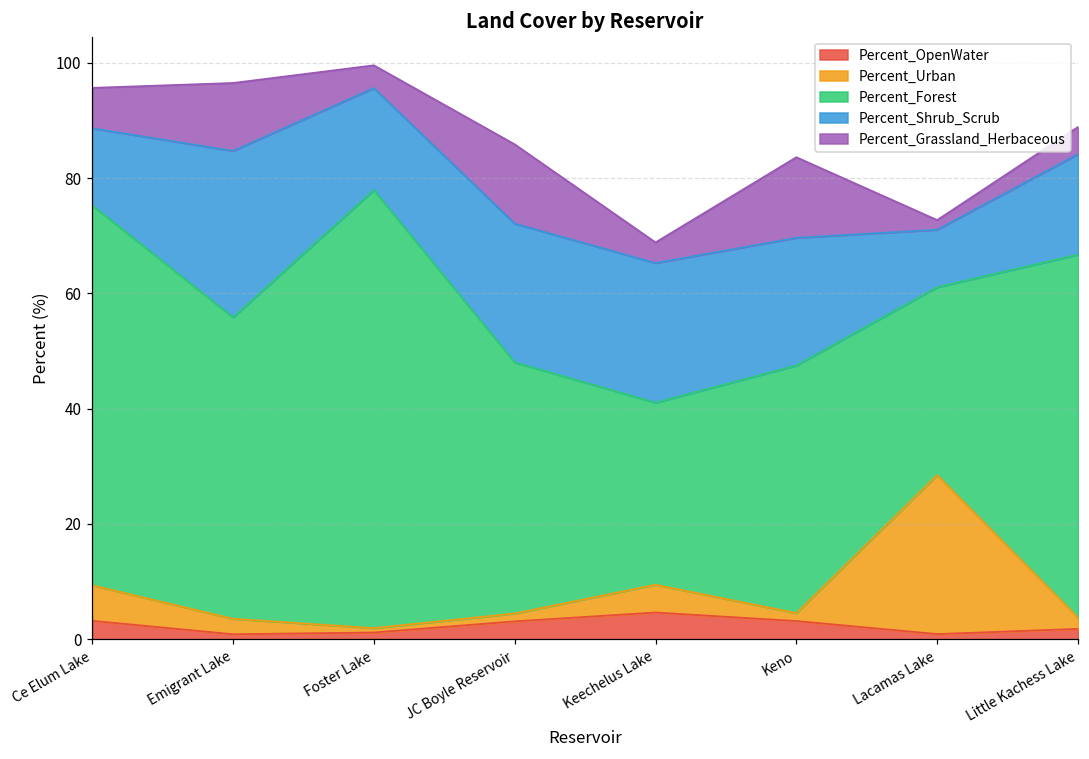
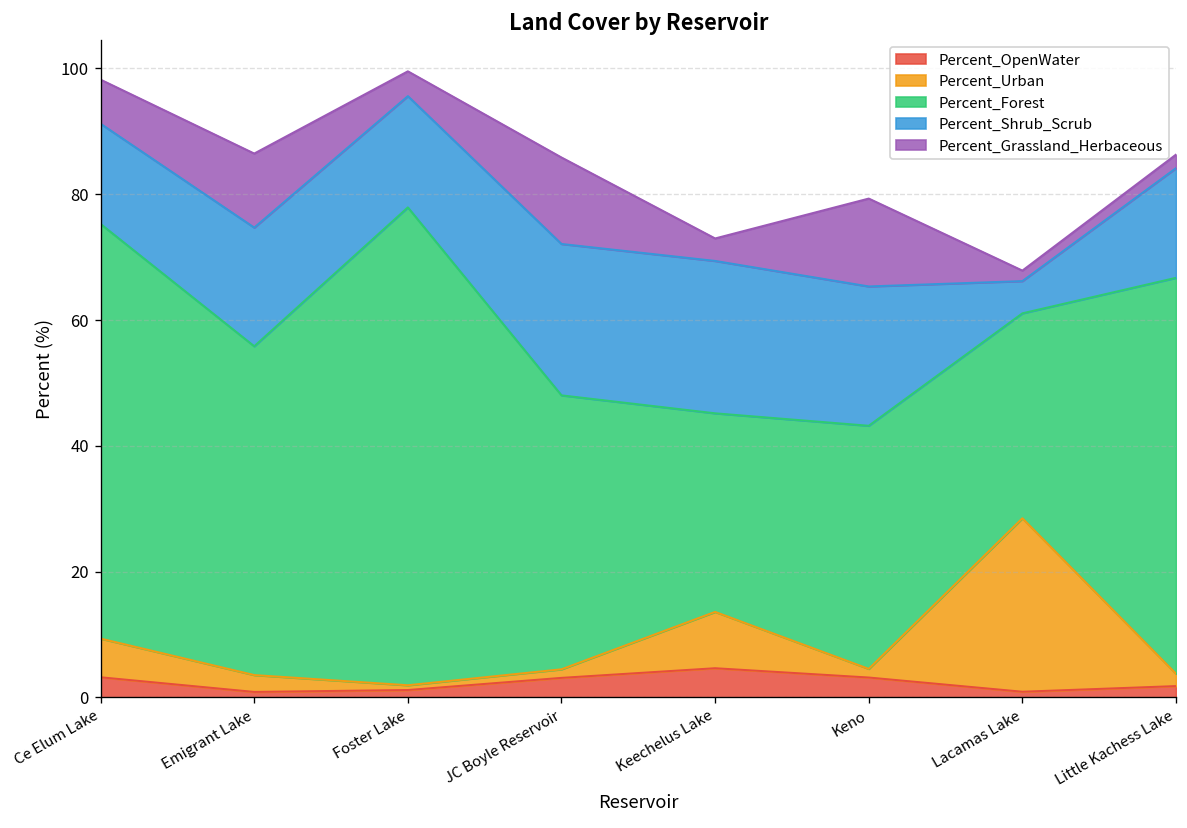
Percent_Shrub_Scrub, Ce Elum Lake: 13 -> 16
Percent_Shrub_Scrub, Emigrant Lake: 29 -> 19
Percent_Urban, Keechelus Lake: 5 -> 9
Percent_Forest, Keno: 43 -> 39
Percent_Shrub_Scrub, Lacamas Lake: 10 -> 5
Percent_Grassland_Herbaceous, Little Kachess Lake: 5 -> 2
